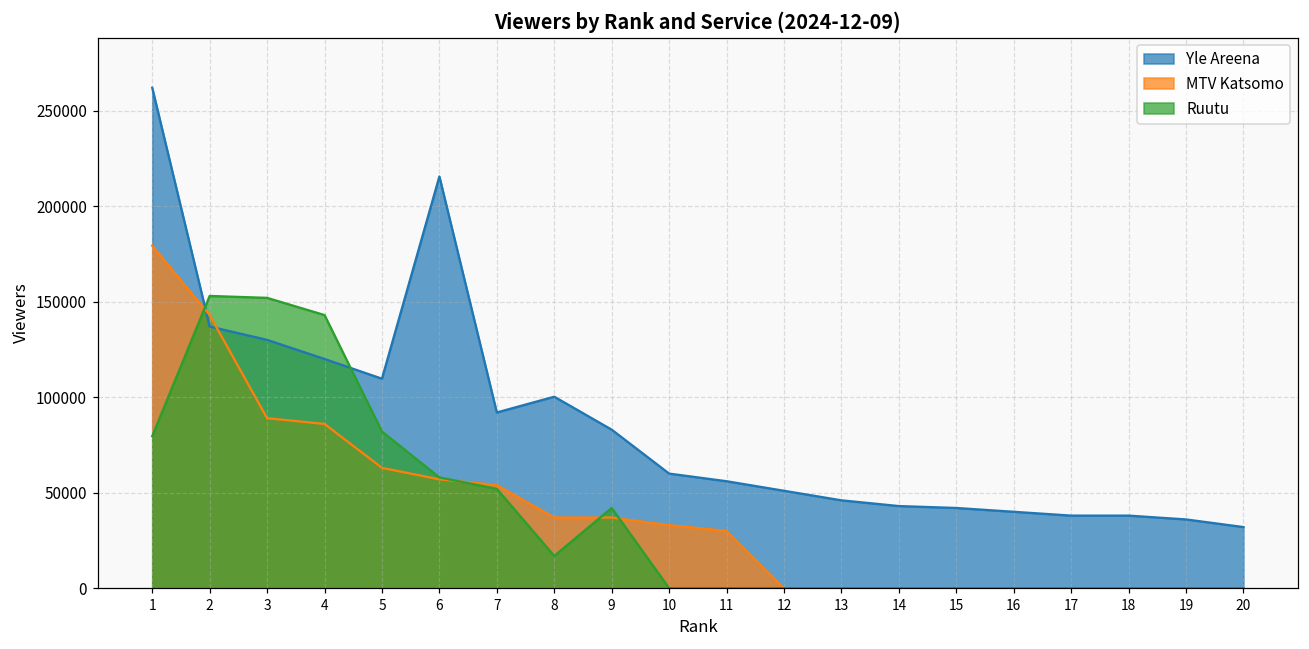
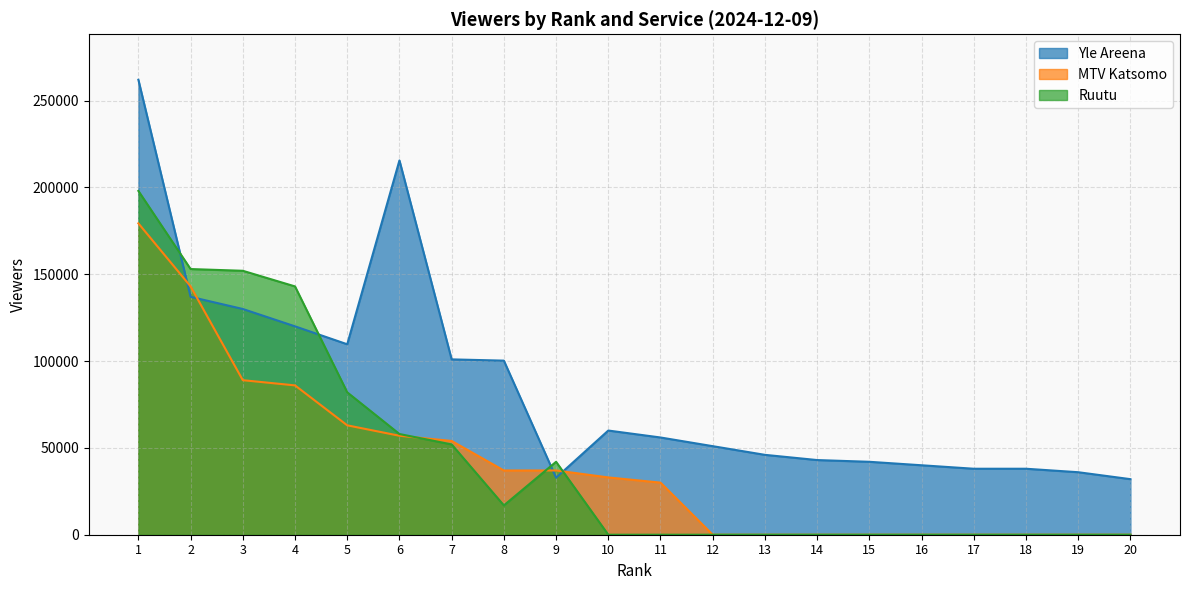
Ruutu, 1: 80000 -> 198000
Yle Areena, 7: 92000 -> 101000
Yle Areena, 9: 83000 -> 33000
